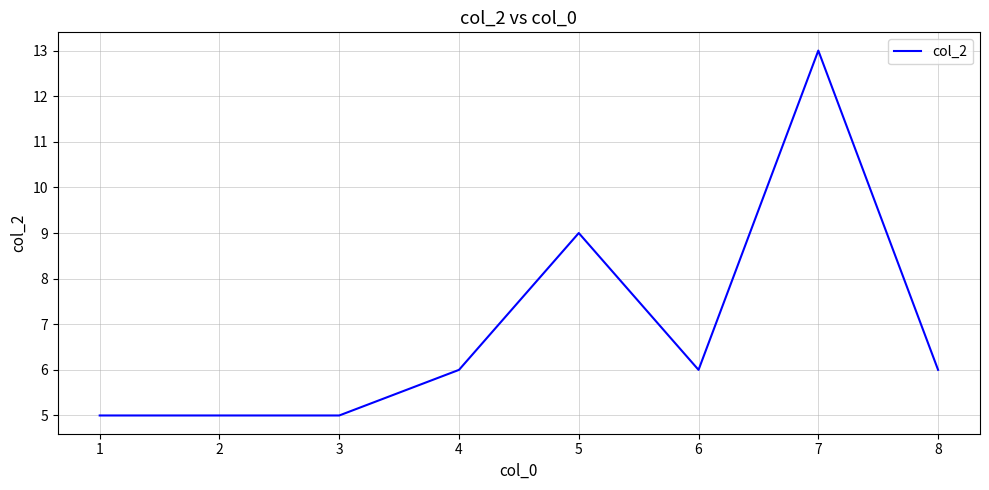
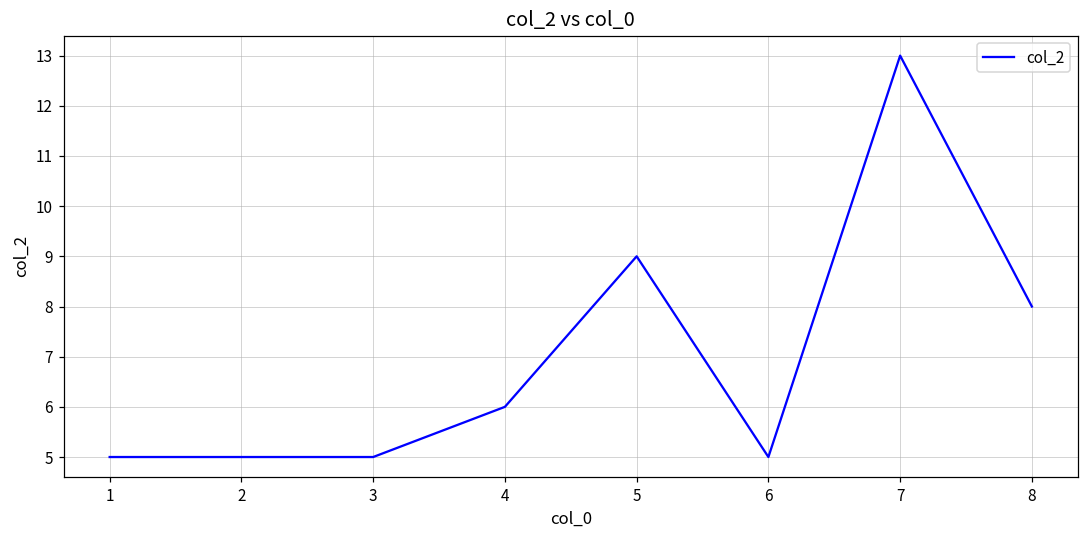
6: 6 -> 5
8: 6 -> 8
